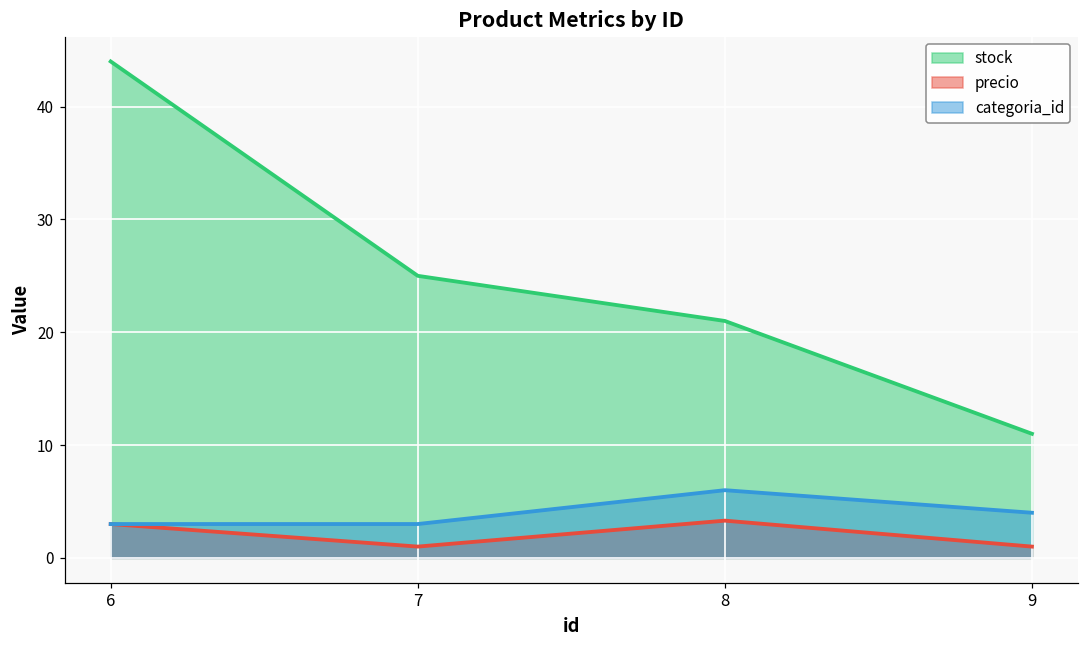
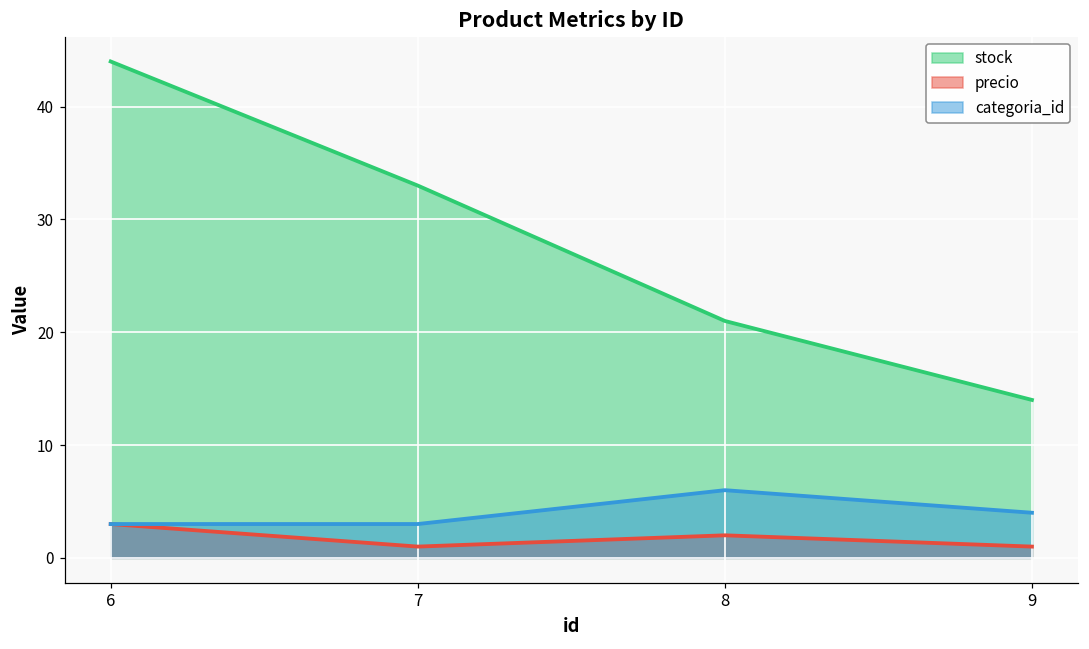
stock, 7: 25 -> 33
precio, 8: 3.3 -> 2.0
stock, 9: 11 -> 14
